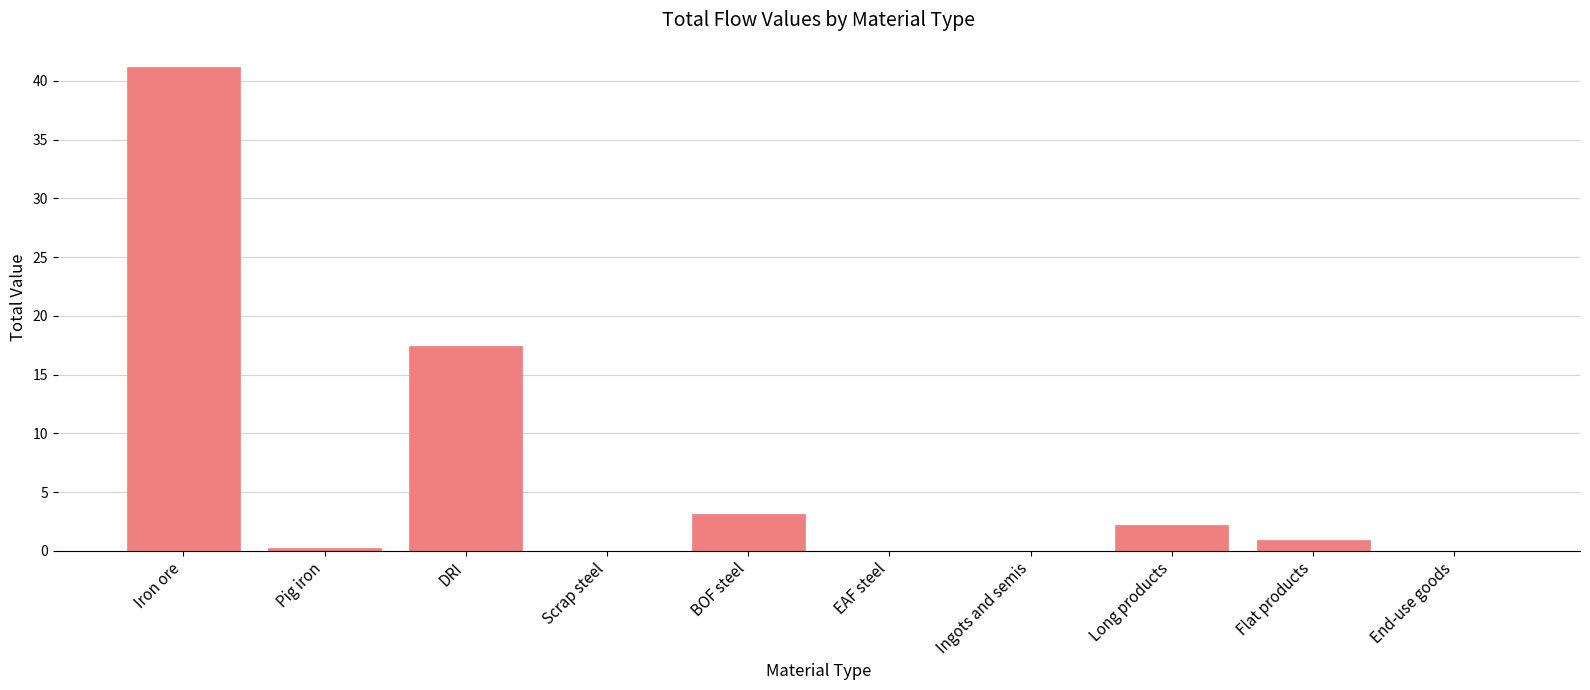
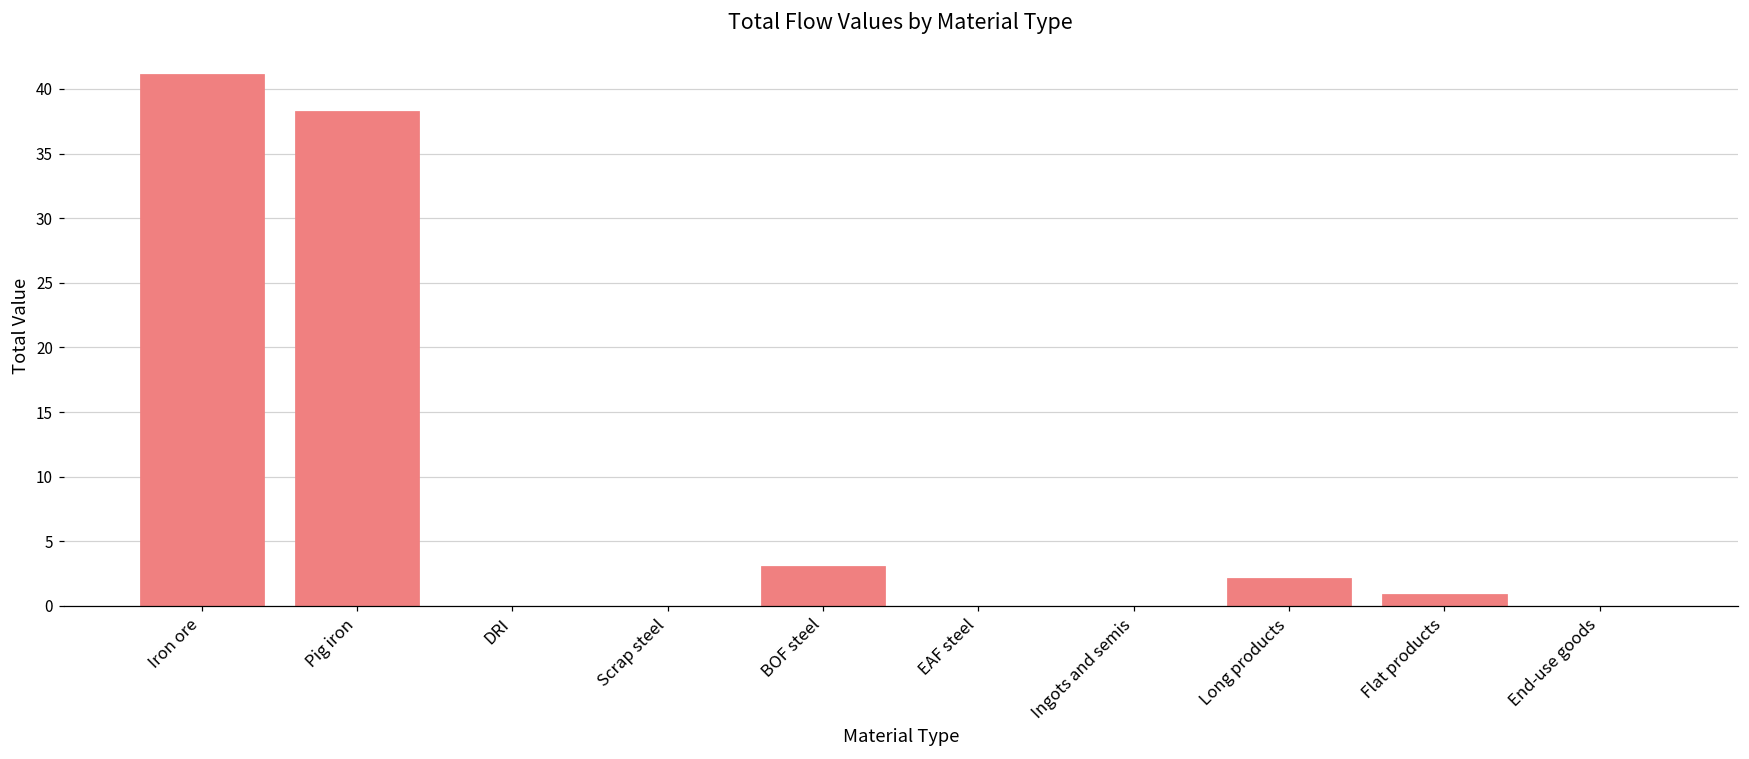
Pig iron: 0.3 -> 38.3
DRI: 17.4 -> 0.0
